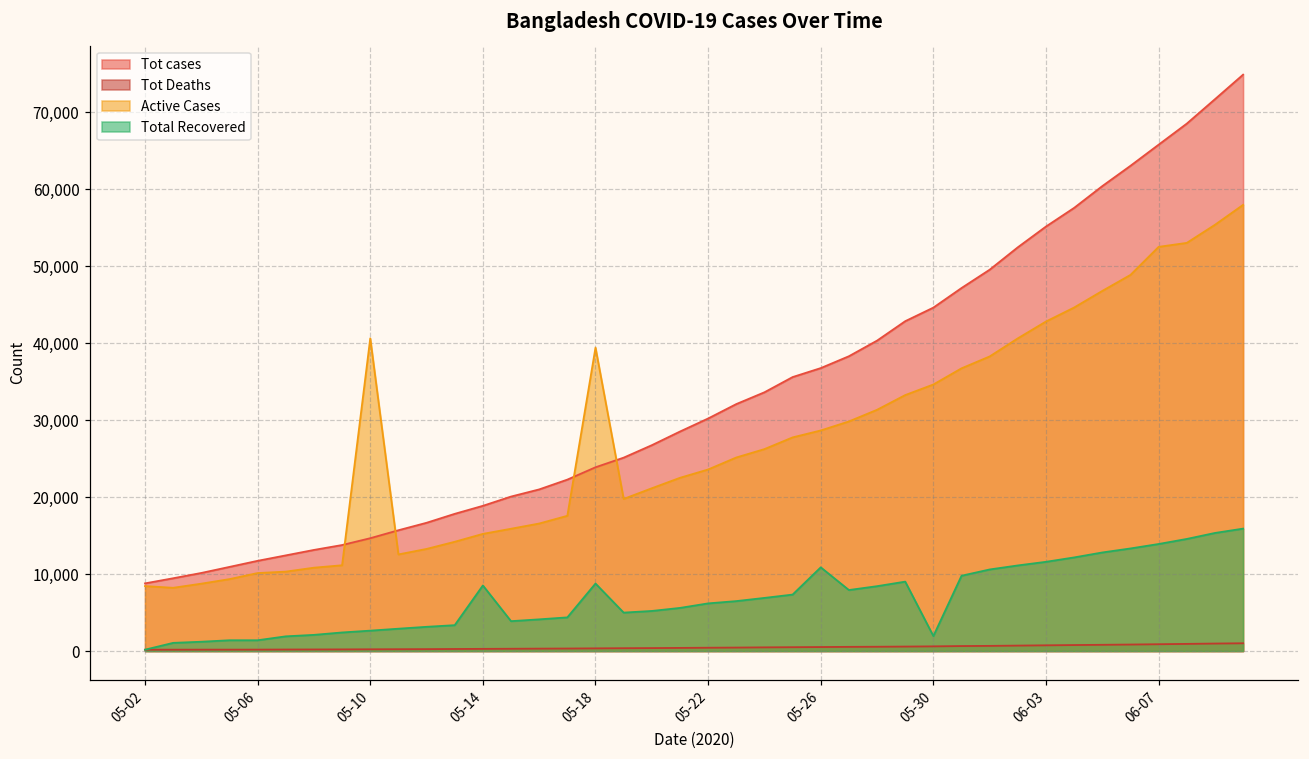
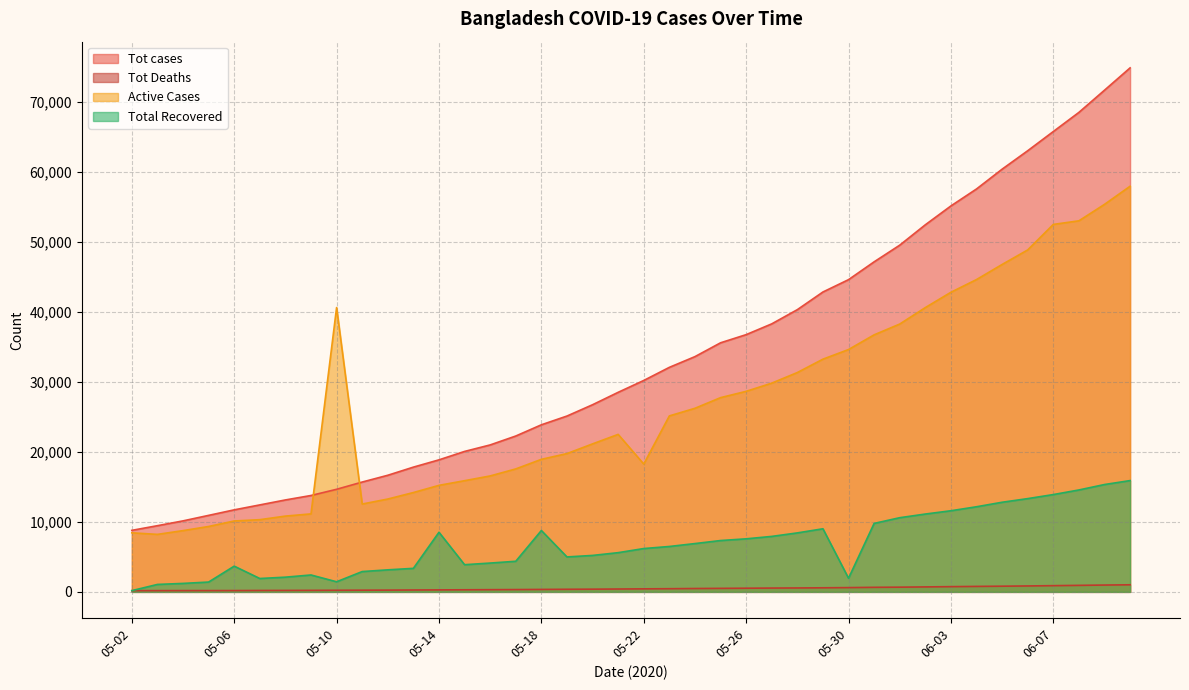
Total Recovered, 05-06: 1,000 -> 4,000
Total Recovered, 05-10: 3,000 -> 1,000
Active Cases, 05-18: 39,000 -> 19,000
Active Cases, 05-22: 24,000 -> 18,000
Total Recovered, 05-26: 11,000 -> 8,000
